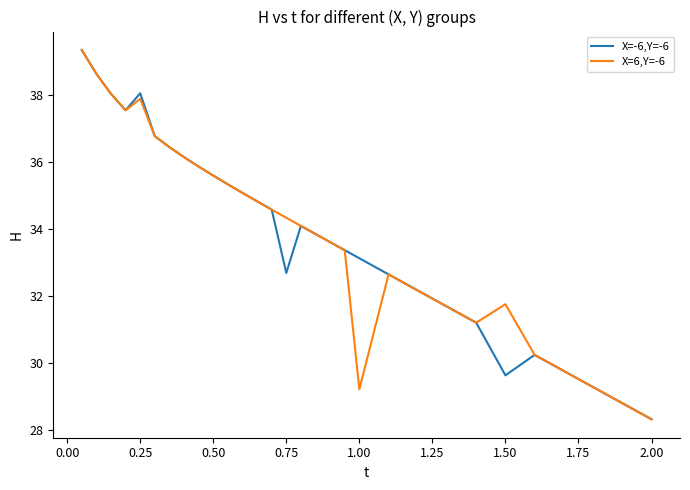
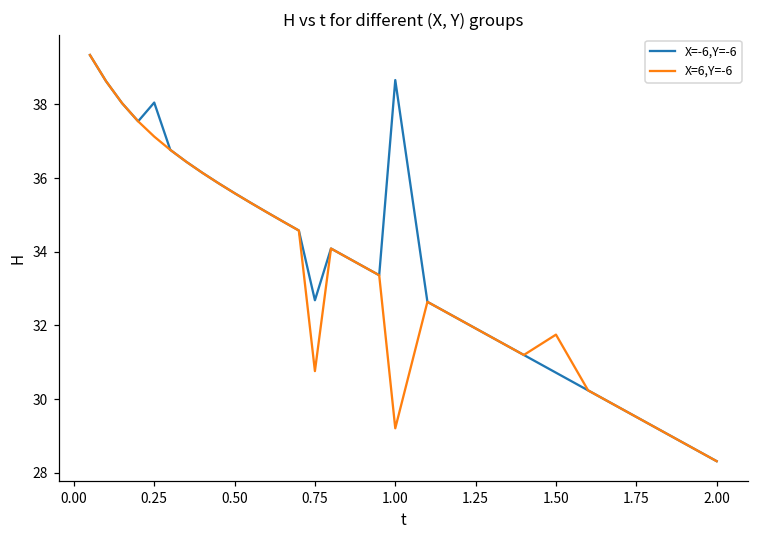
X=6,Y=-6, 0.25: 37.9 -> 37.1
X=6,Y=-6, 0.75: 34.3 -> 30.8
X=-6,Y=-6, 1.00: 33.1 -> 38.7
X=-6,Y=-6, 1.50: 29.6 -> 30.7
